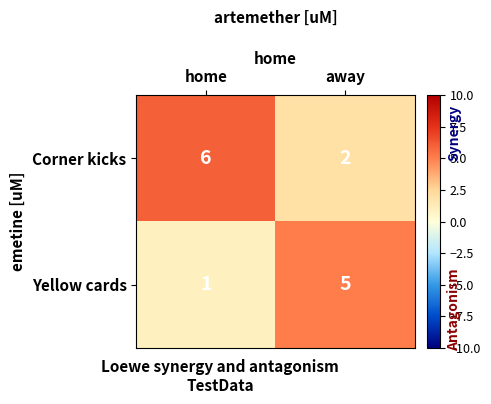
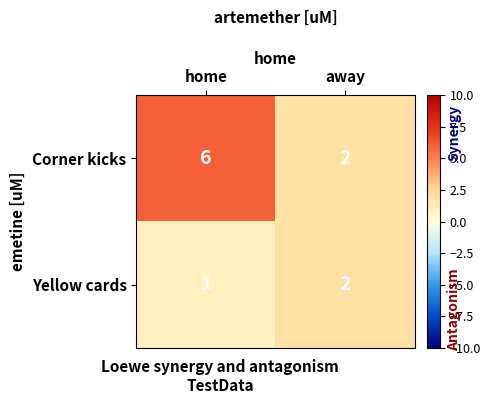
Yellow cards, away: 5 -> 2
